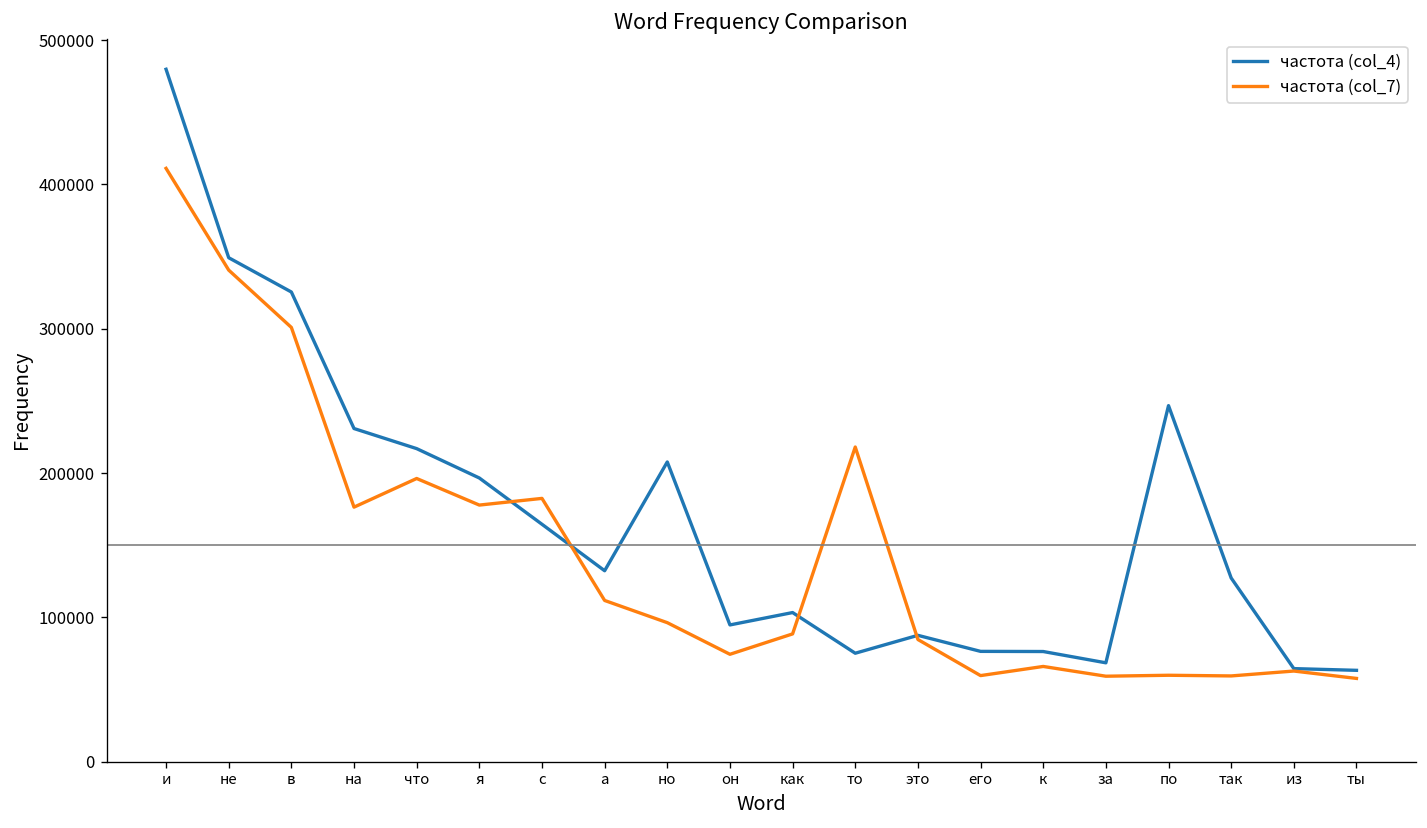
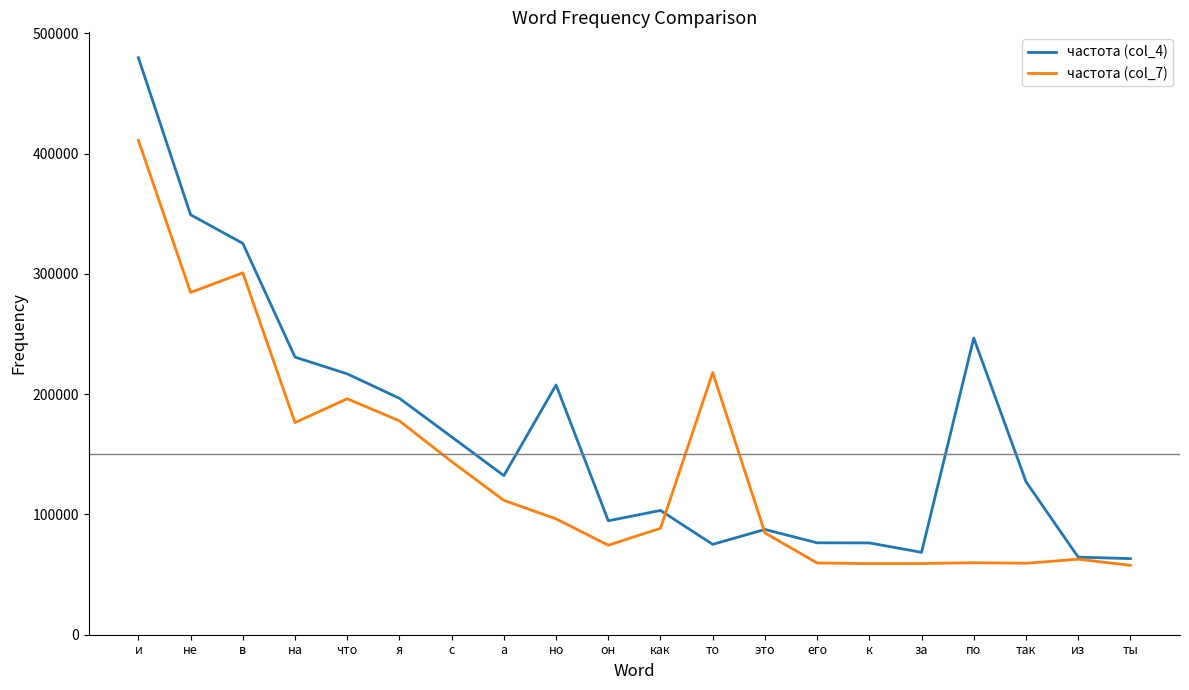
частота (col_7), не: 341000 -> 285000
частота (col_7), с: 182000 -> 144000
частота (col_7), к: 66000 -> 59000
